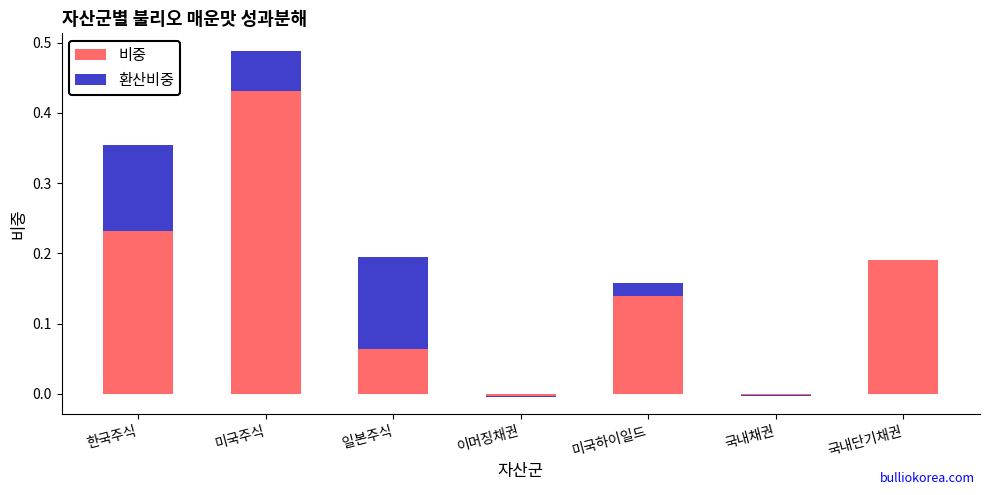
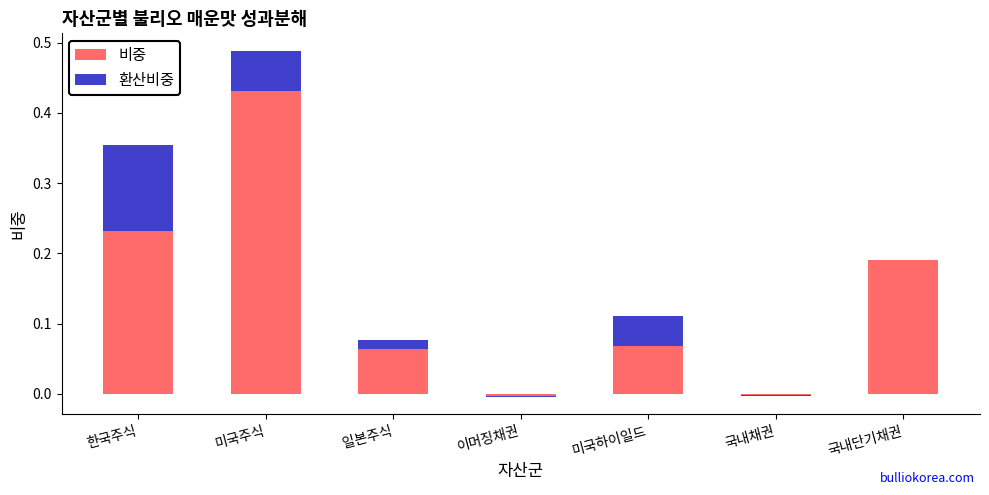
환산비중, 일본주식: 0.13 -> 0.01
비중, 미국하이일드: 0.14 -> 0.07
환산비중, 미국하이일드: 0.02 -> 0.04
